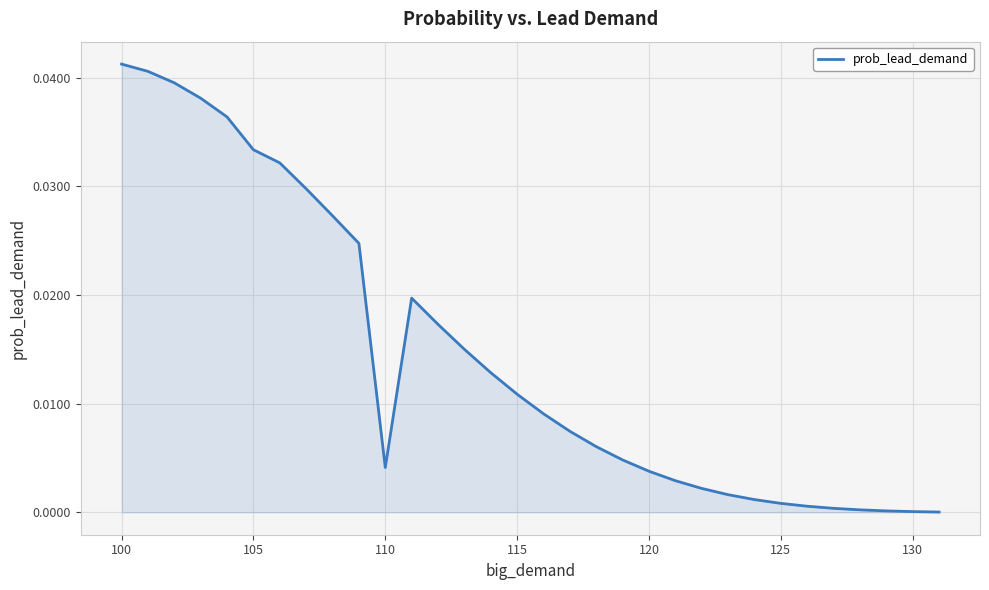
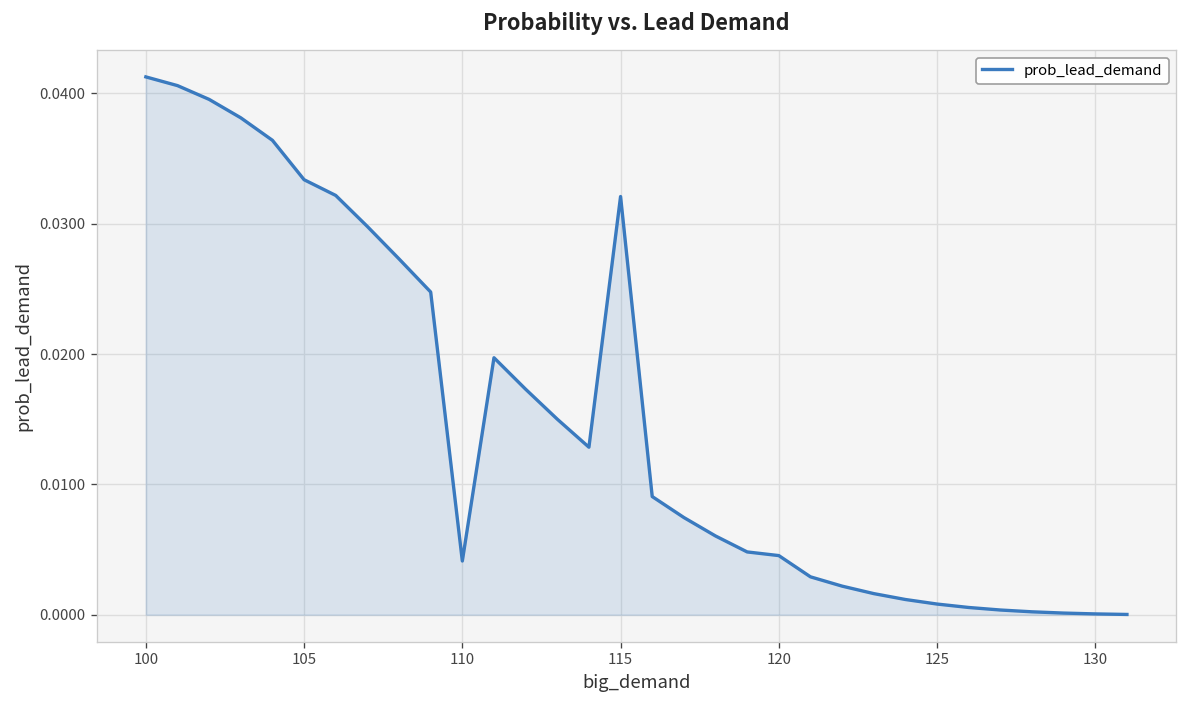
115: 0.0109 -> 0.0321
120: 0.0038 -> 0.0045
